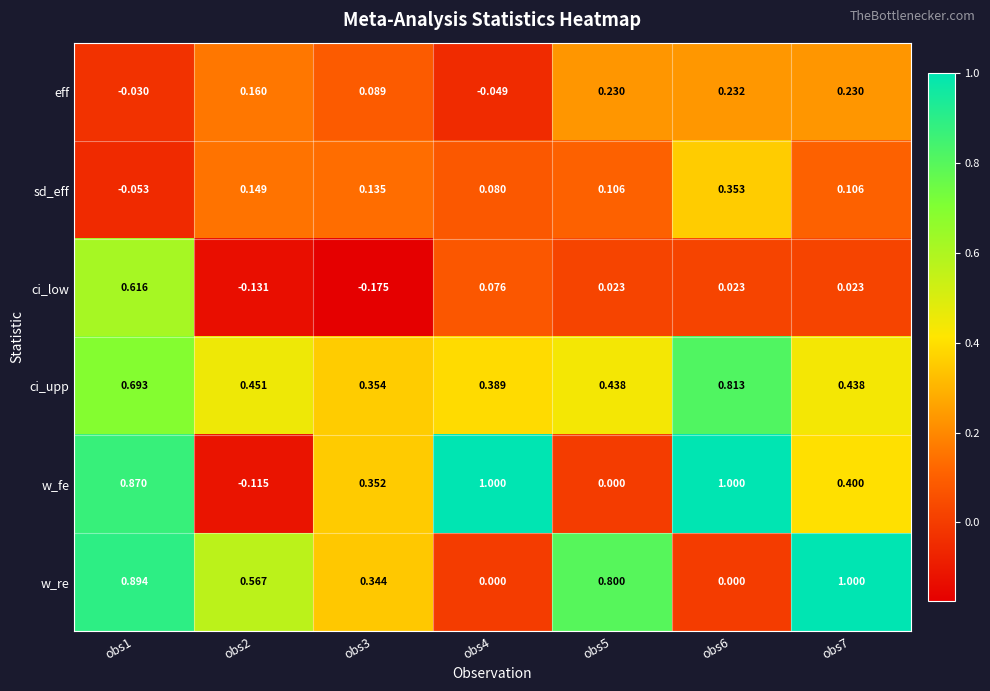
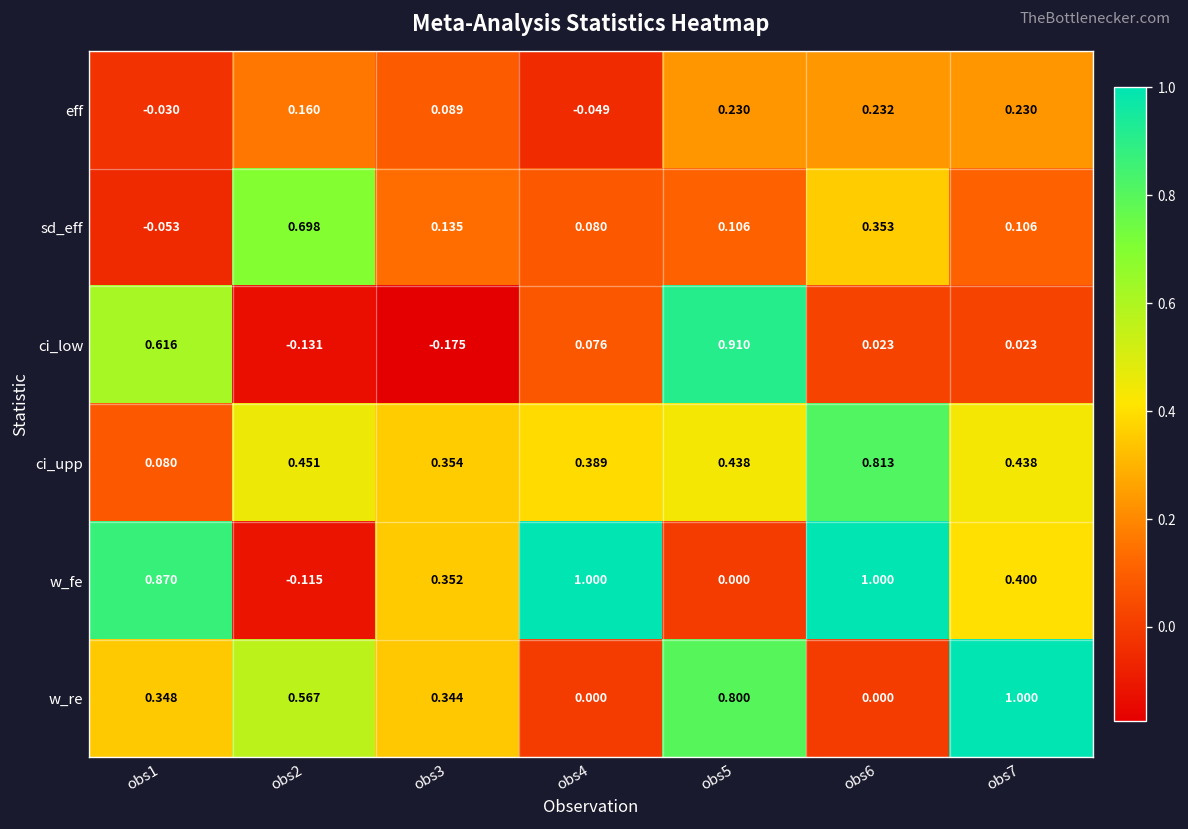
sd_eff, obs2: 0.149 -> 0.698
ci_low, obs5: 0.023 -> 0.910
ci_upp, obs1: 0.693 -> 0.080
w_re, obs1: 0.894 -> 0.348
